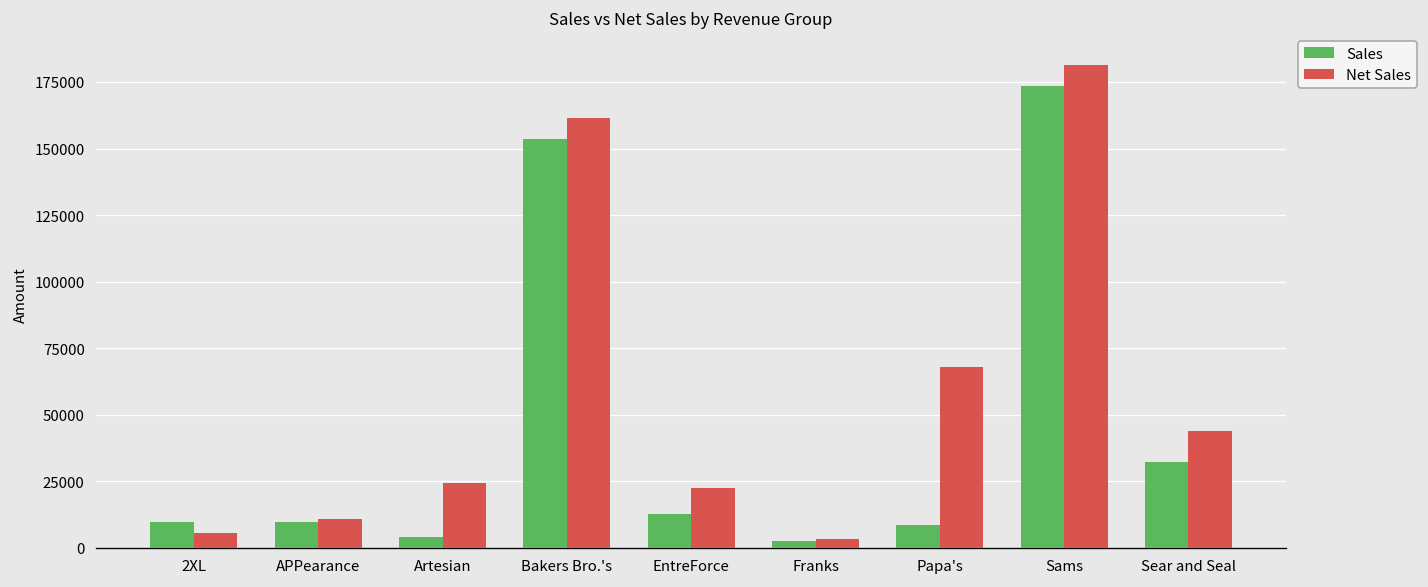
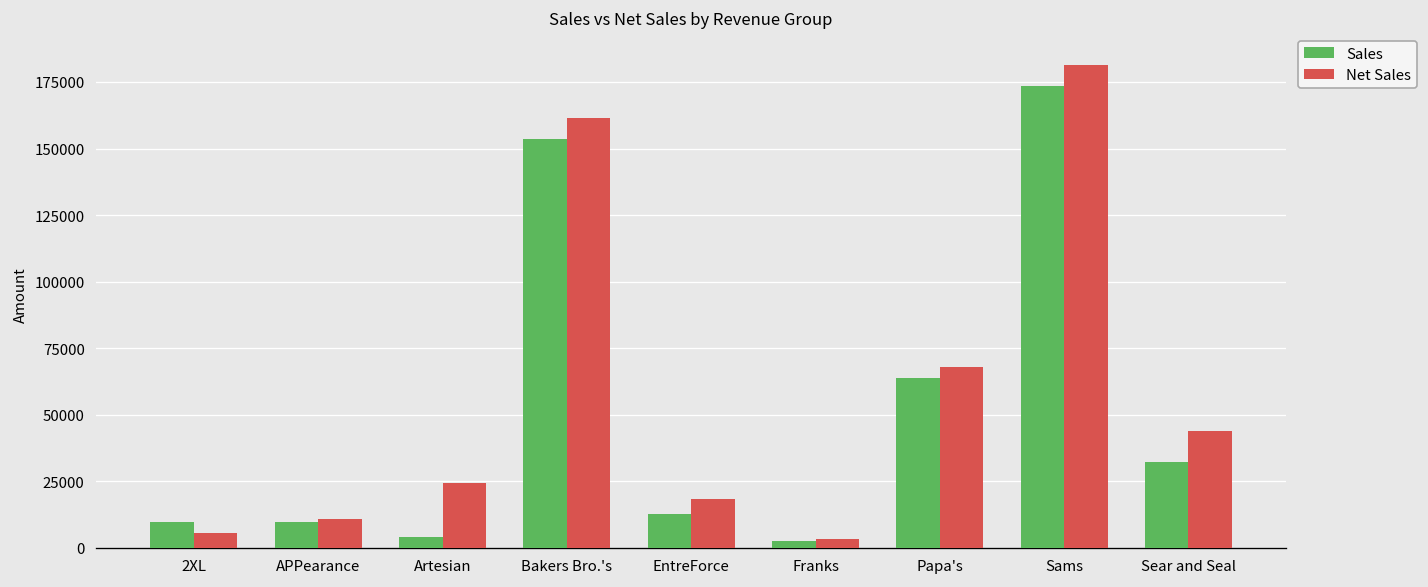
Net Sales, EntreForce: 22000 -> 18000
Sales, Papa's: 8000 -> 64000
